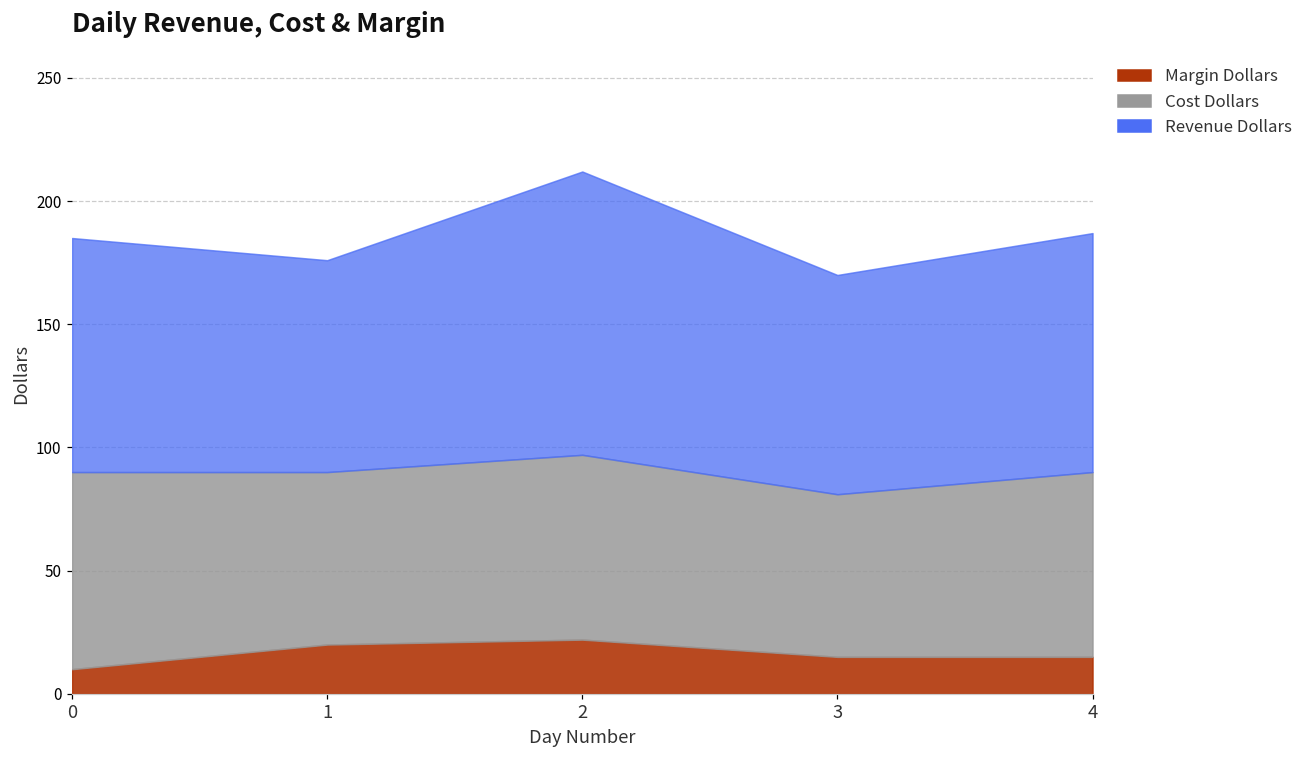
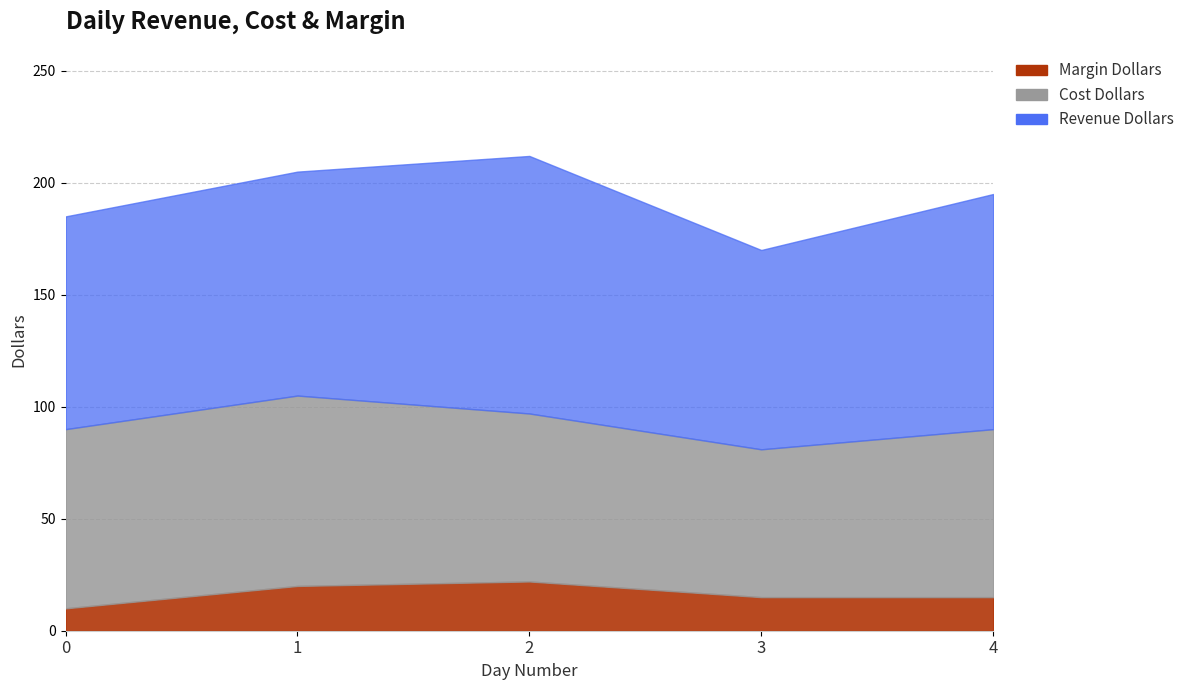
Cost Dollars, 1: 70 -> 85
Revenue Dollars, 1: 86 -> 100
Revenue Dollars, 4: 97 -> 105
